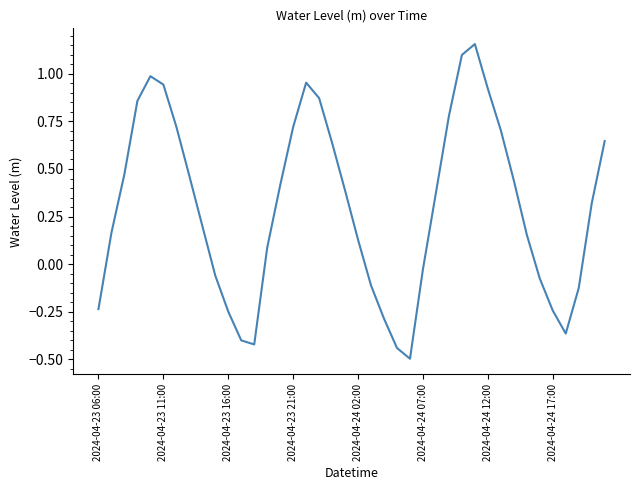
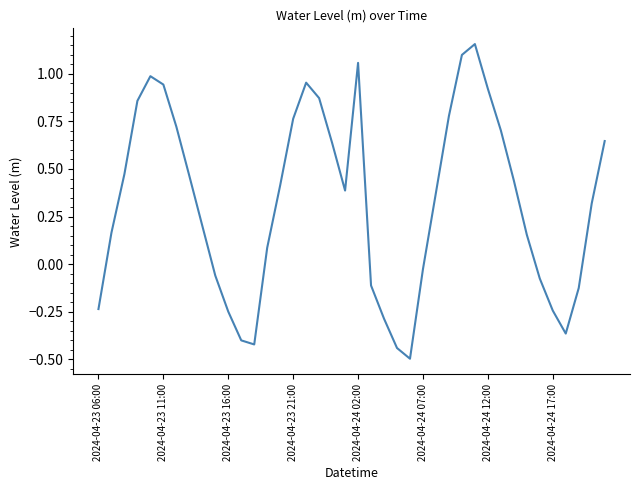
2024-04-23 21:00: 0.72 -> 0.76
2024-04-24 02:00: 0.13 -> 1.06
